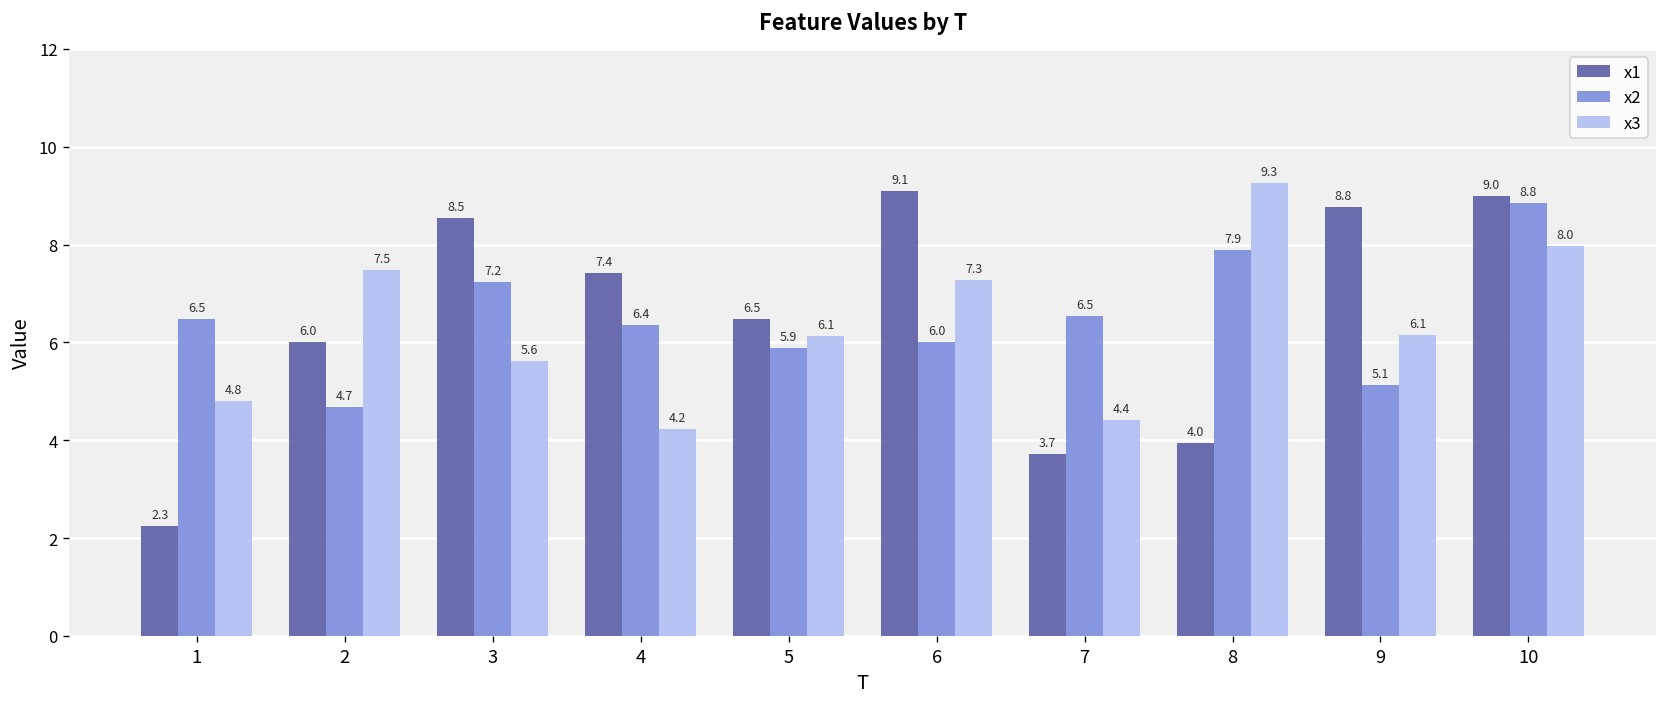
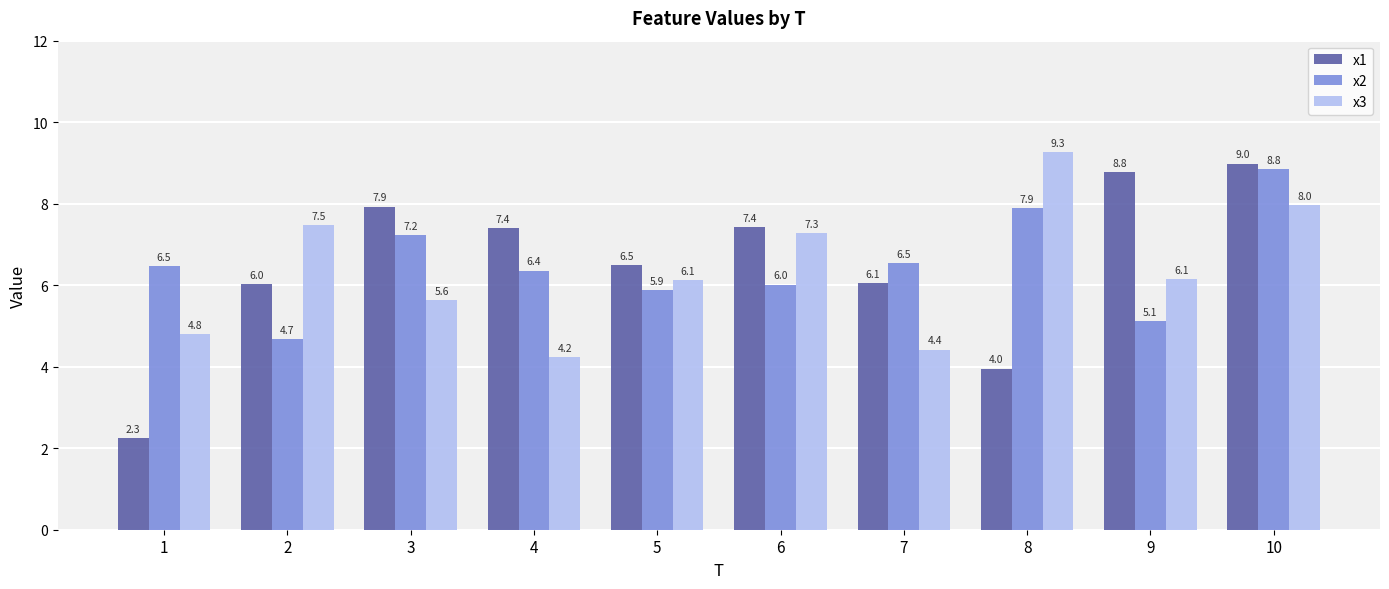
x1, 3: 8.5 -> 7.9
x1, 6: 9.1 -> 7.4
x1, 7: 3.7 -> 6.1
